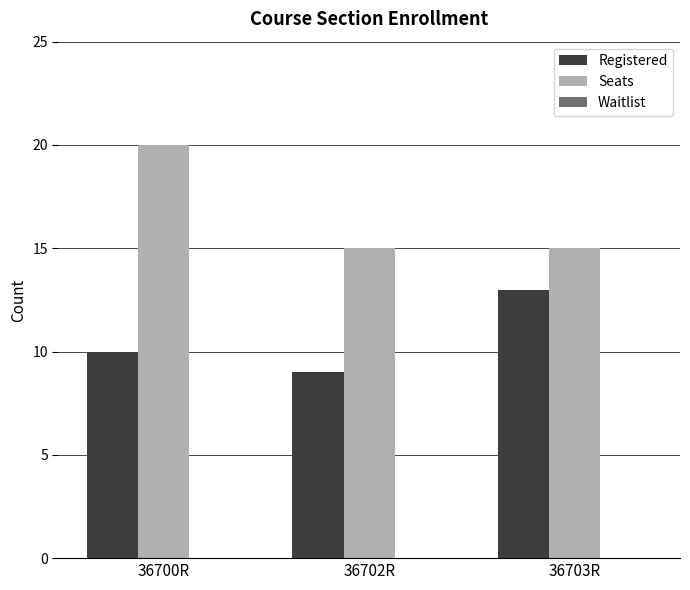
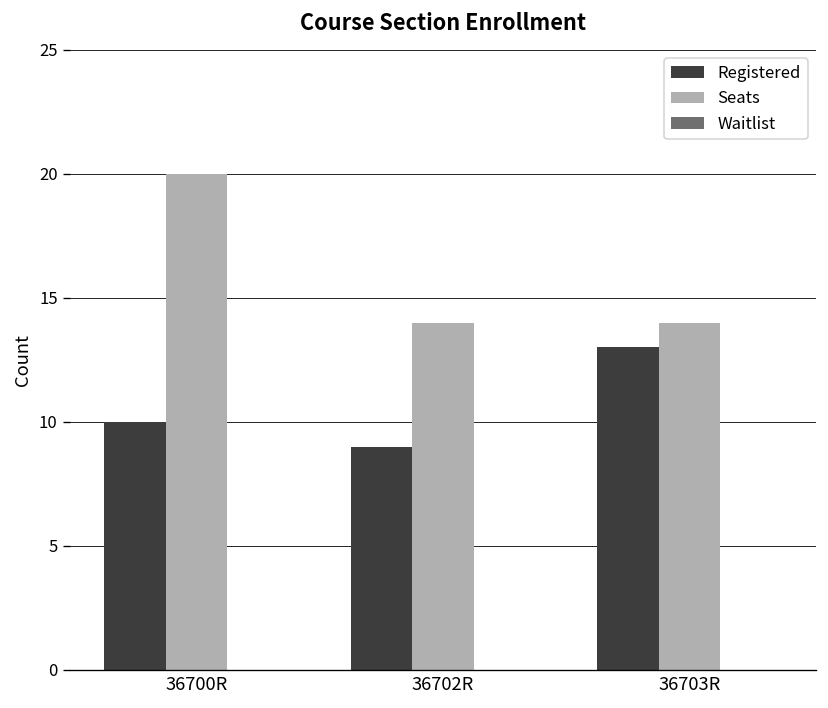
Seats, 36702R: 15 -> 14
Seats, 36703R: 15 -> 14
